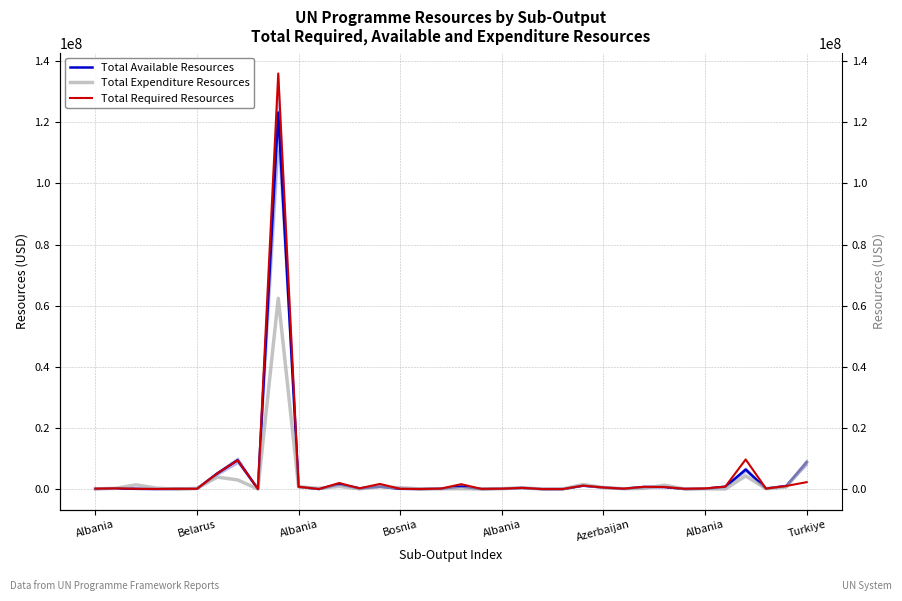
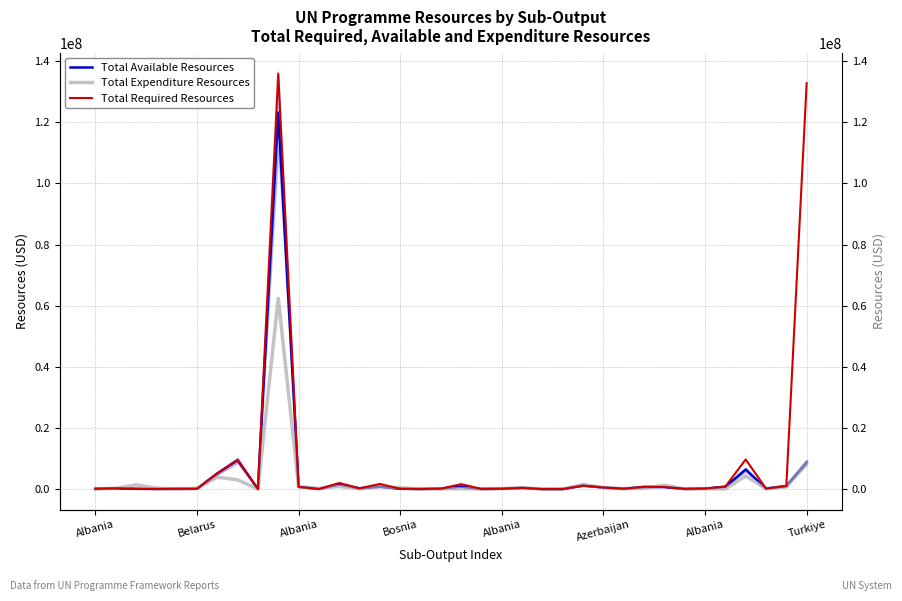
Total Required Resources, Turkiye: 2000000 -> 133000000
